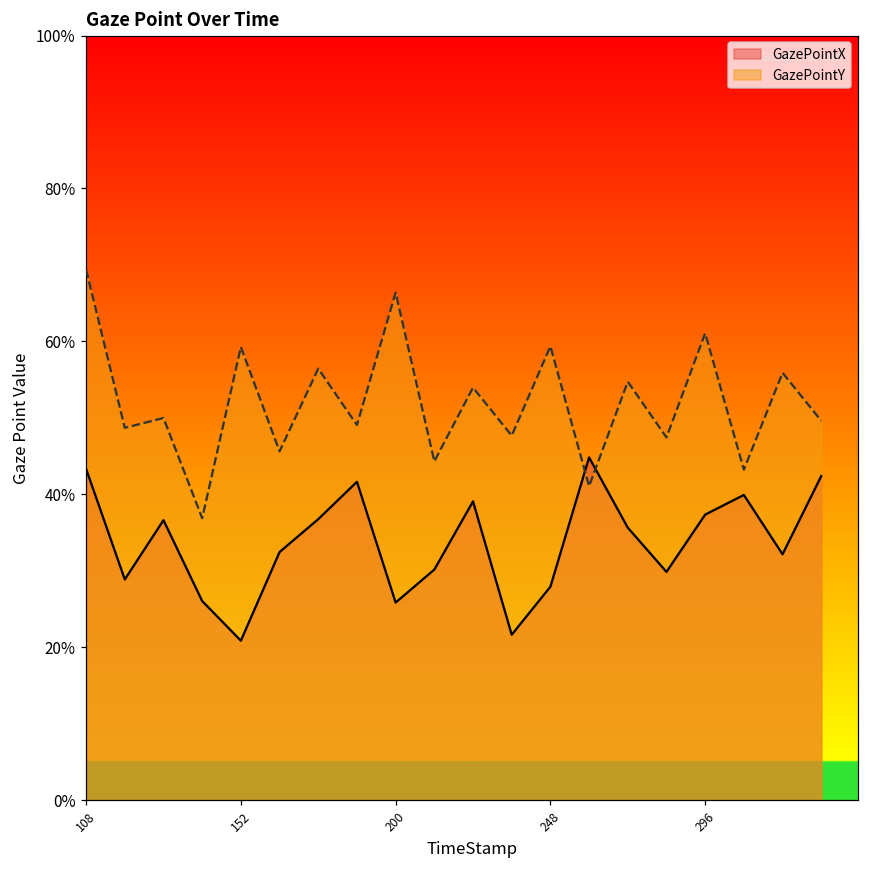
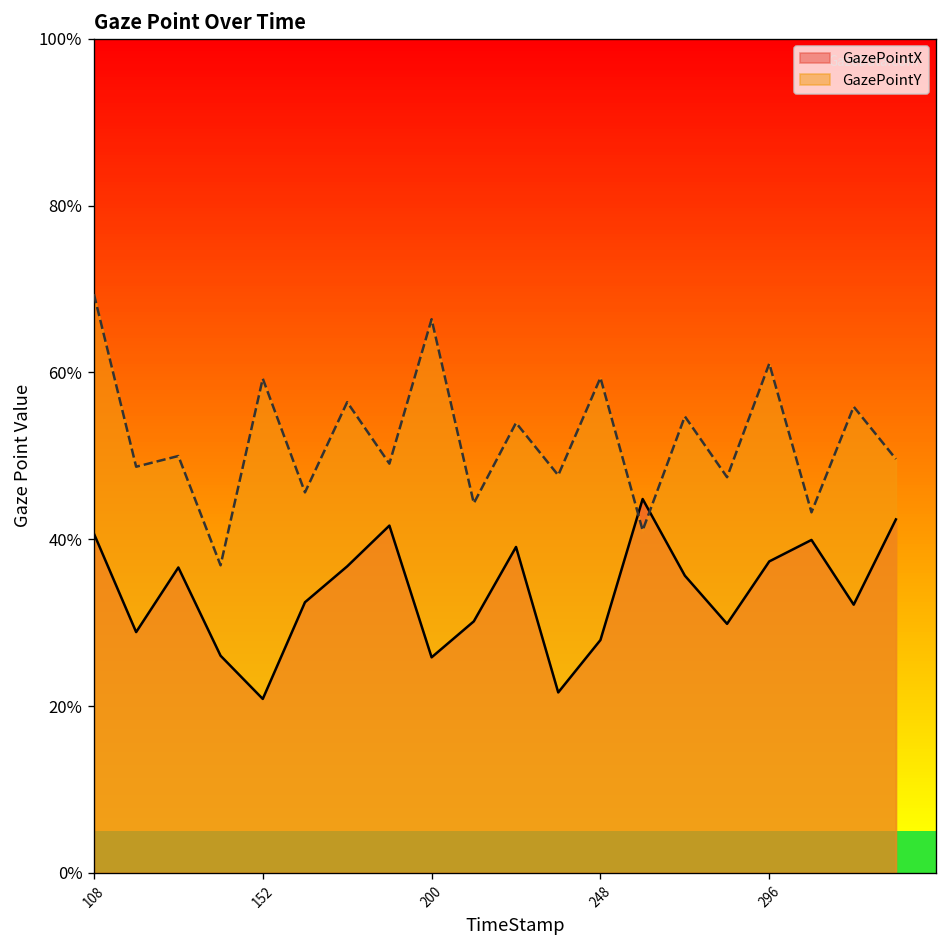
GazePointX, 108: 43% -> 41%
